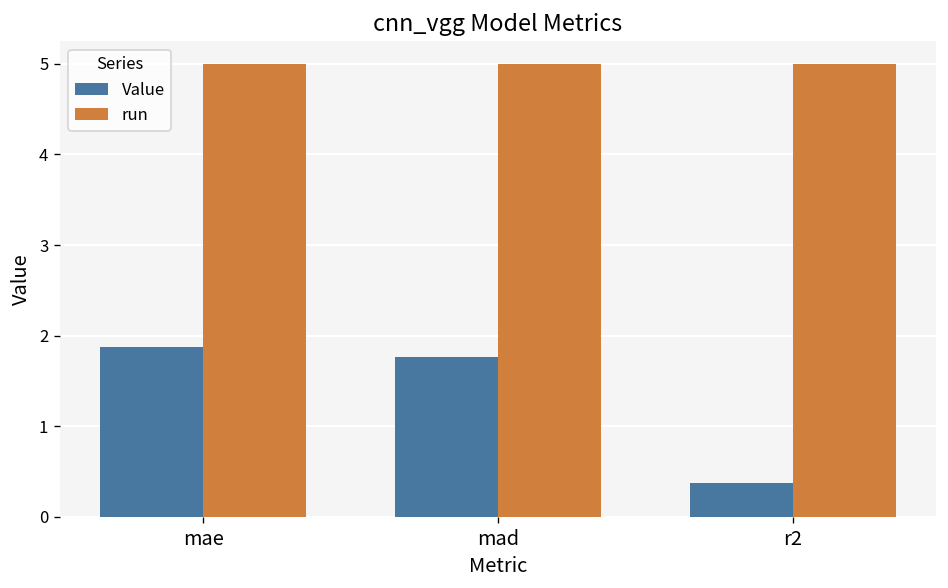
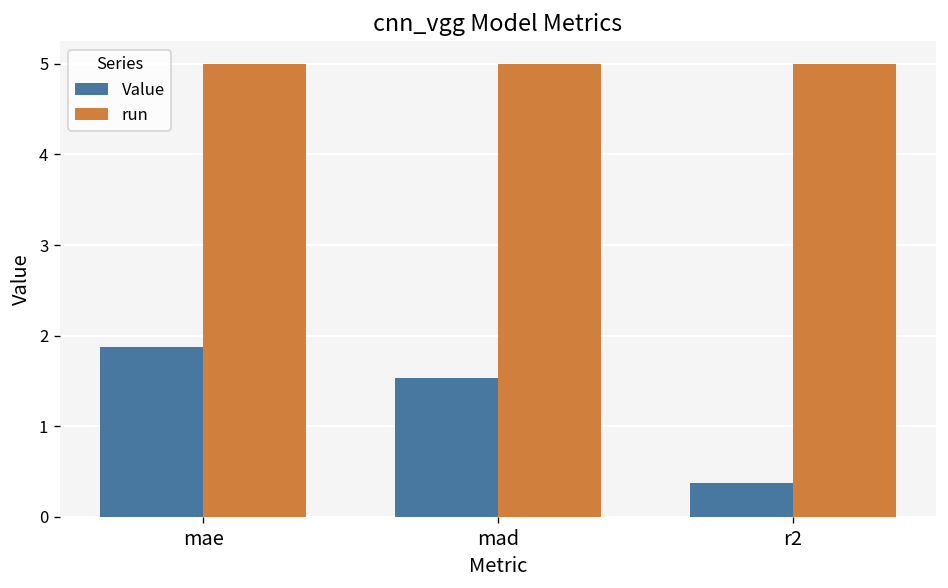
Value, mad: 1.8 -> 1.5
